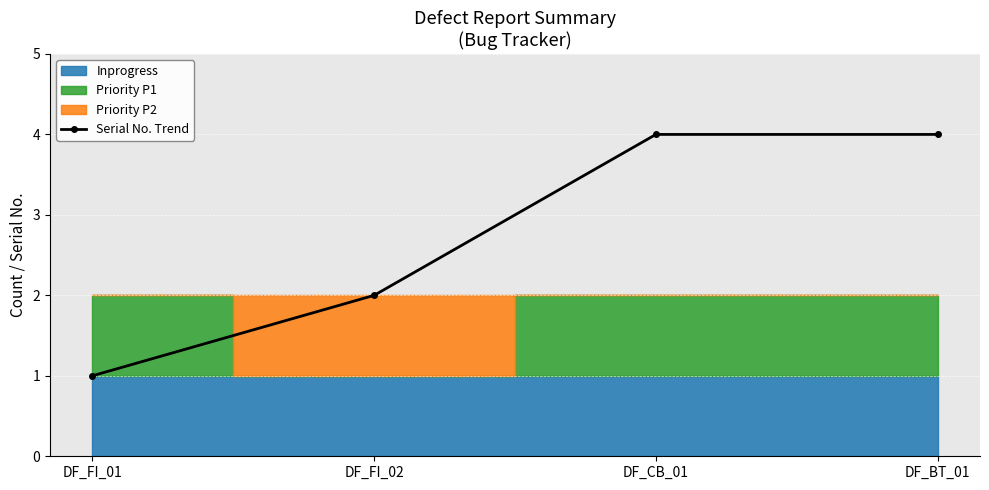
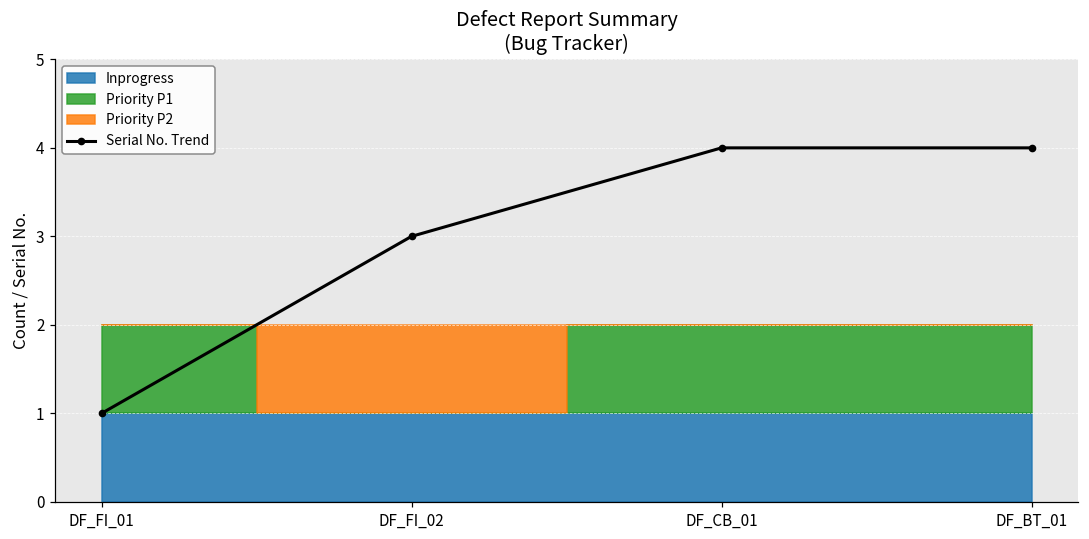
Serial No. Trend, DF_FI_02: 2 -> 3
